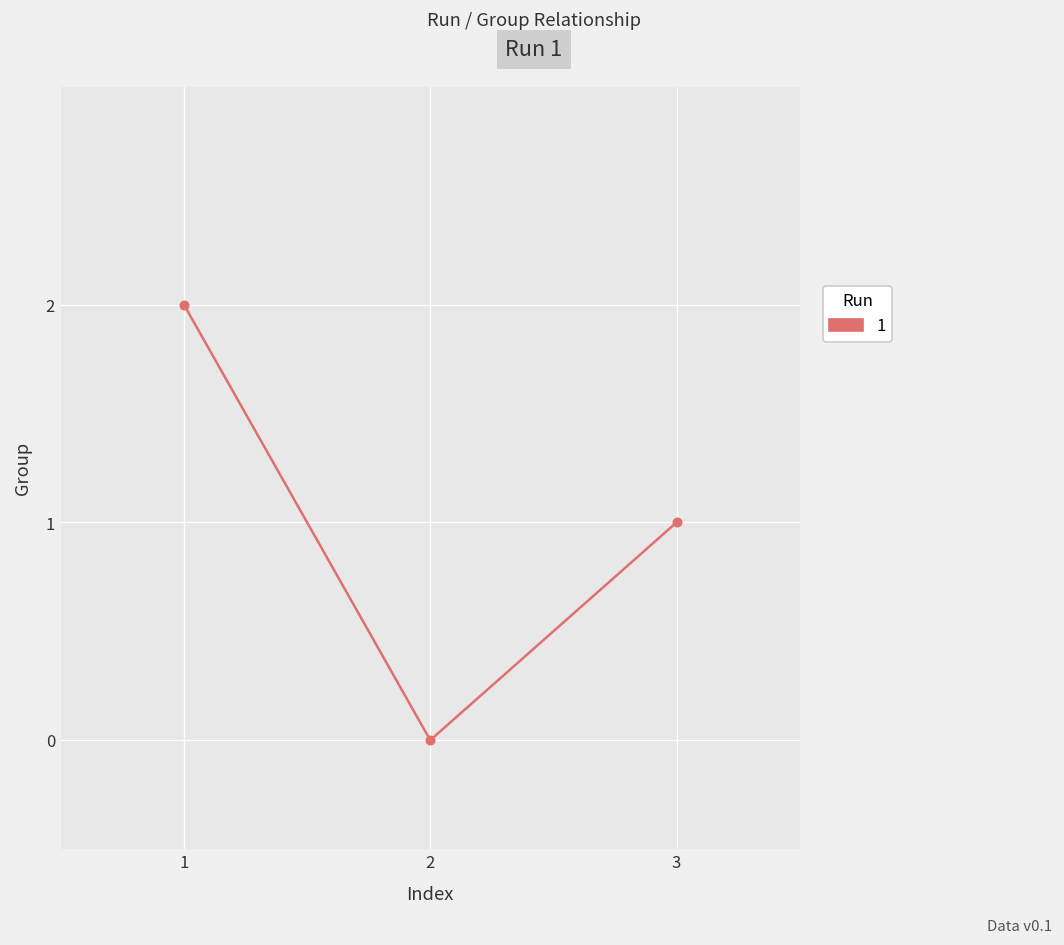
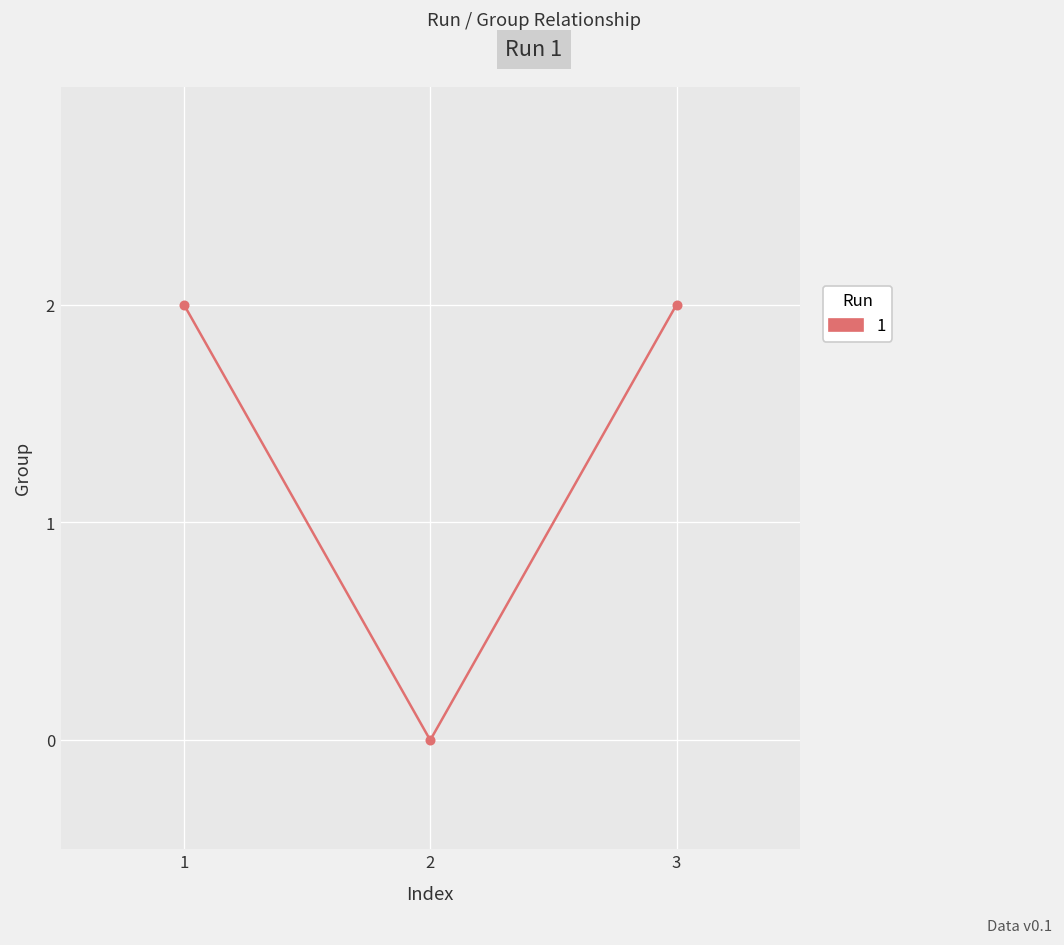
3: 1 -> 2
